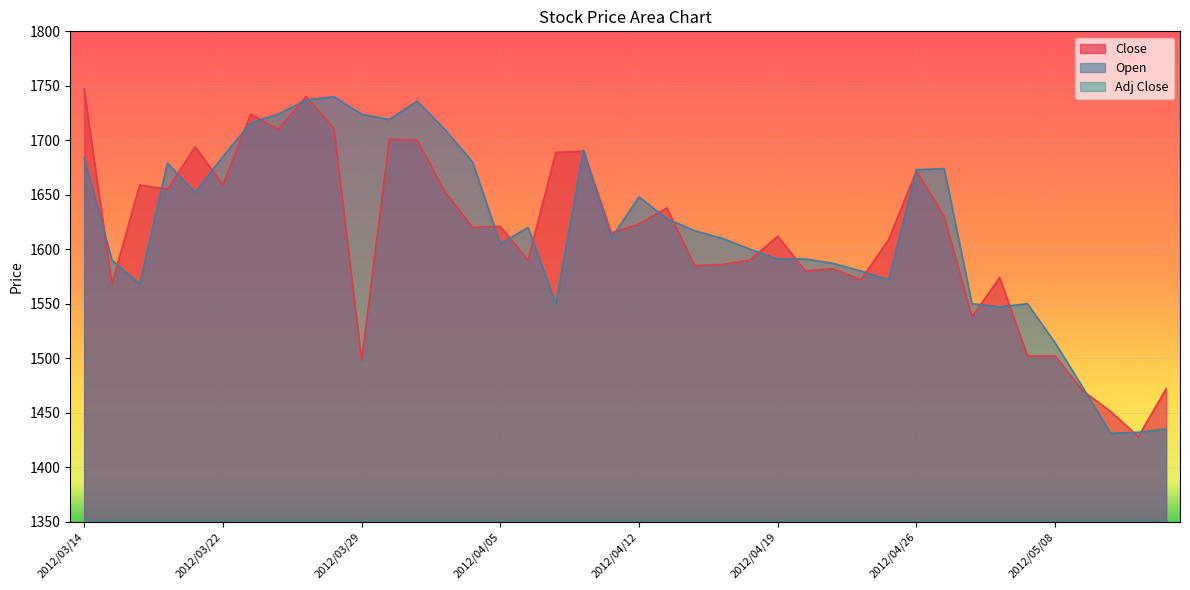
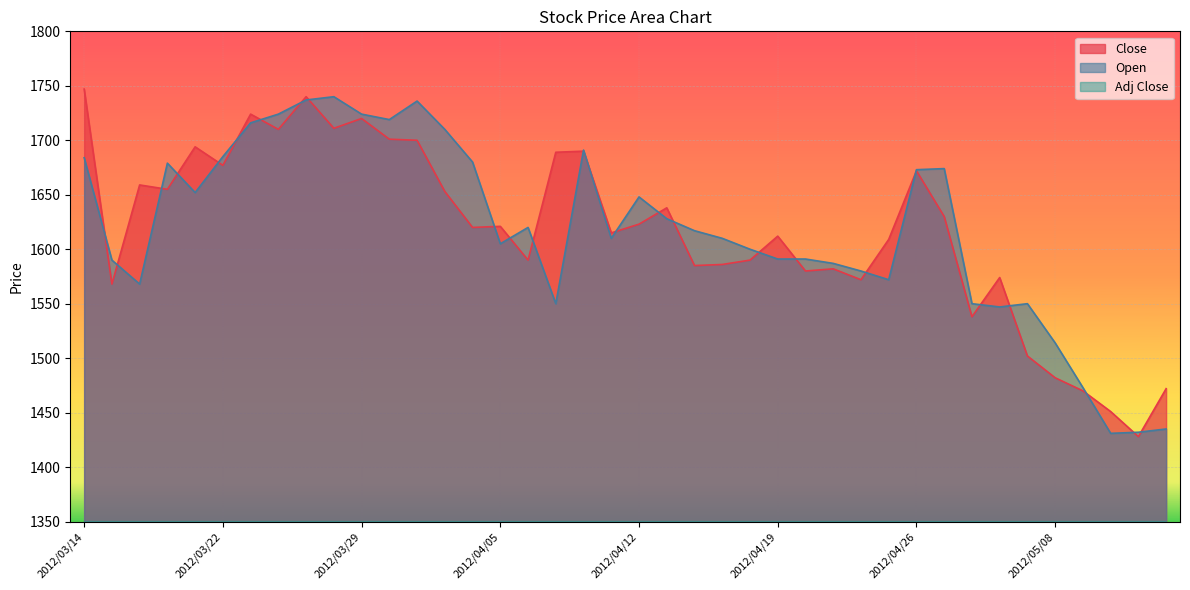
Close, 2012/03/22: 1659 -> 1677
Close, 2012/03/29: 1498 -> 1720
Close, 2012/05/08: 1502 -> 1482
